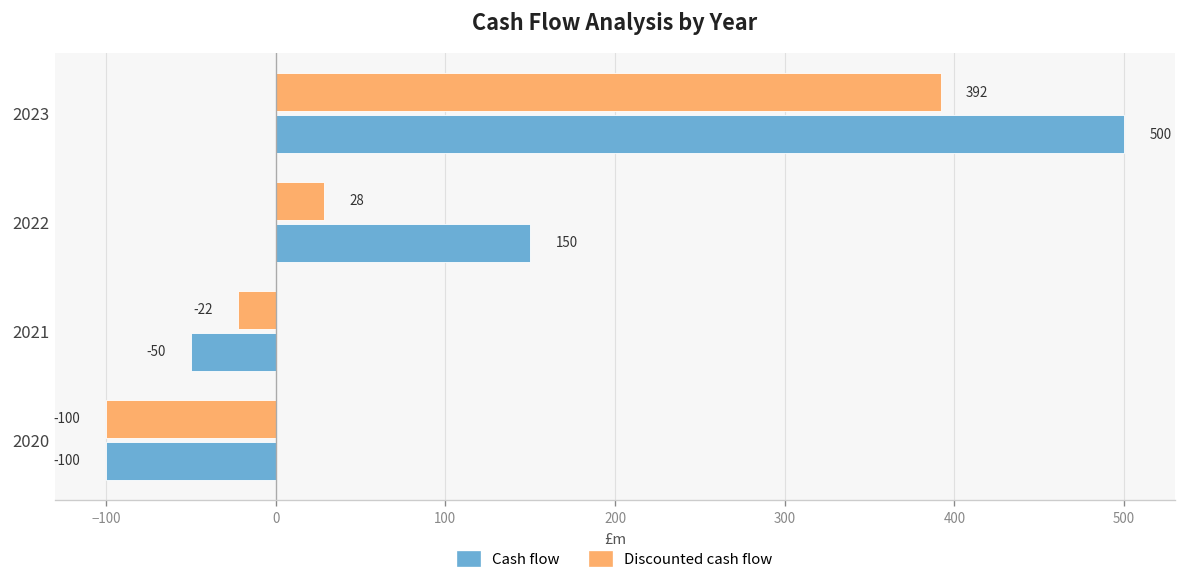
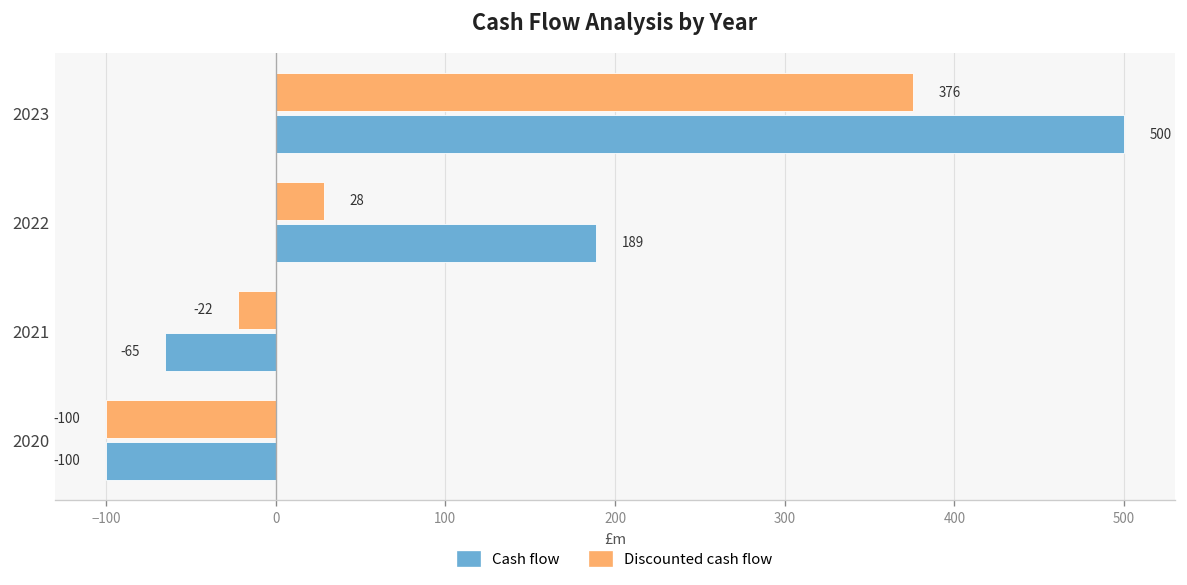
Discounted cash flow, 2023: 392 -> 376
Cash flow, 2022: 150 -> 189
Cash flow, 2021: -50 -> -65
